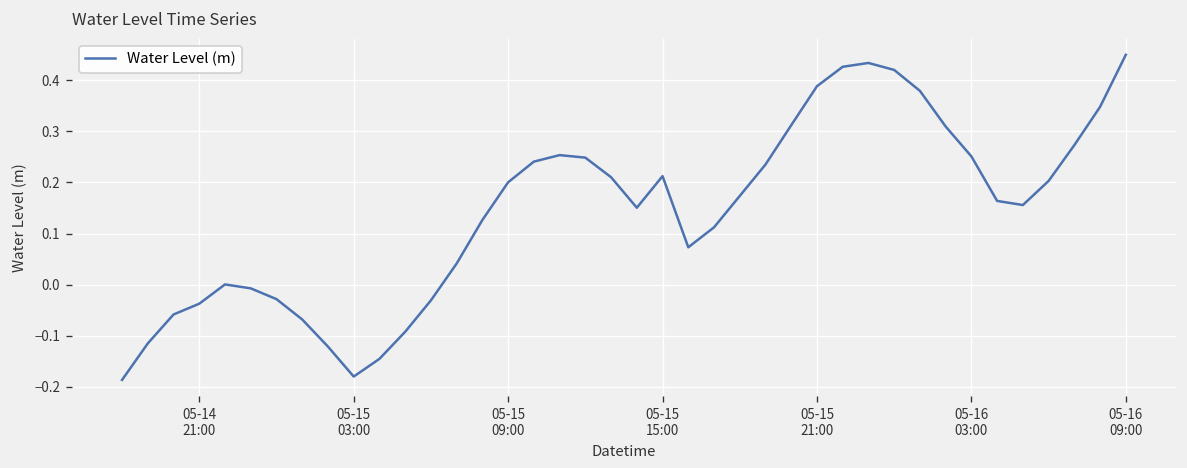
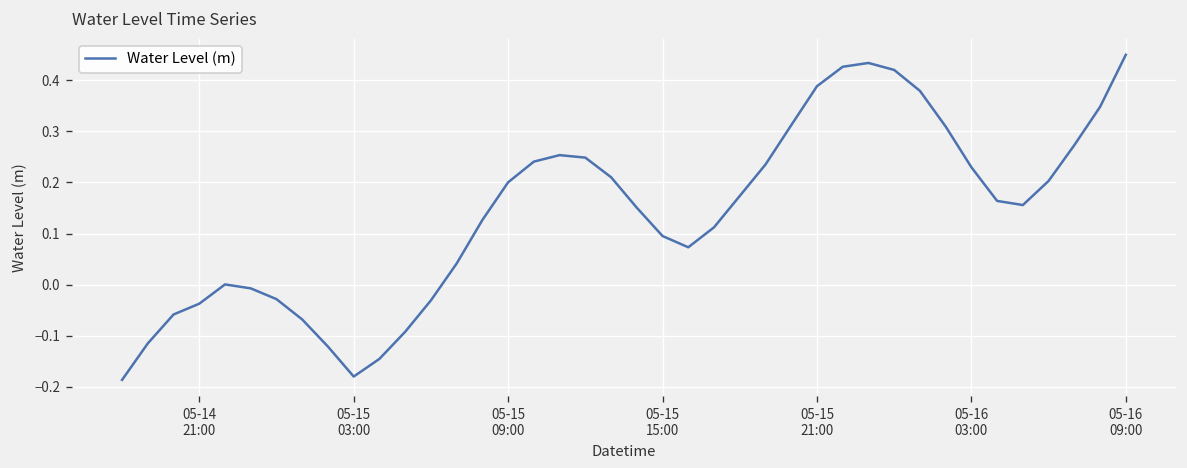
05-15 15:00: 0.21 -> 0.10
05-16 03:00: 0.25 -> 0.23
